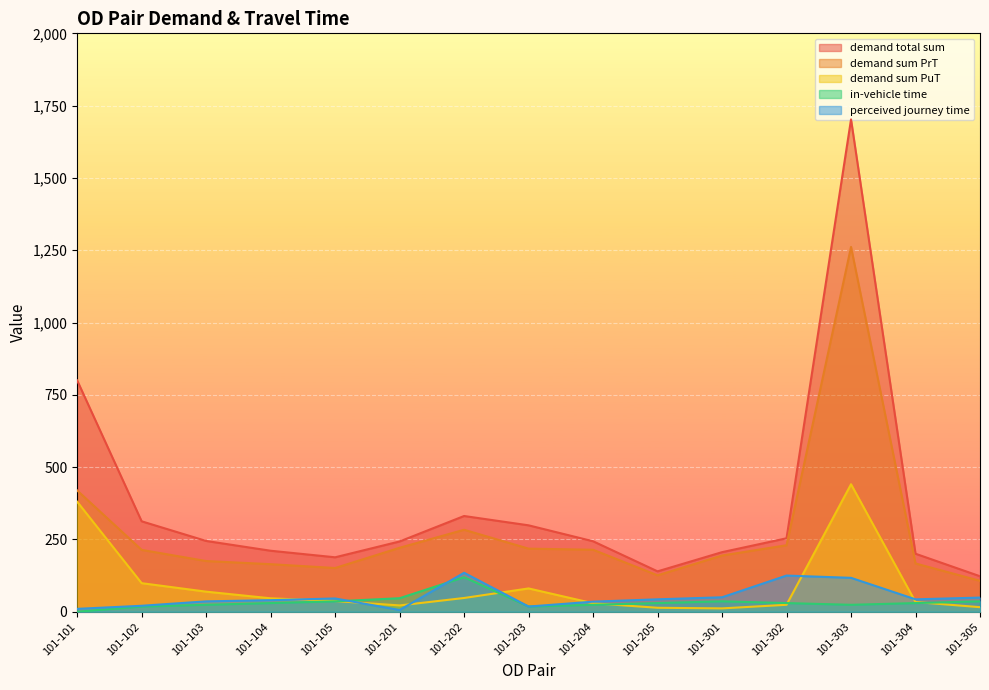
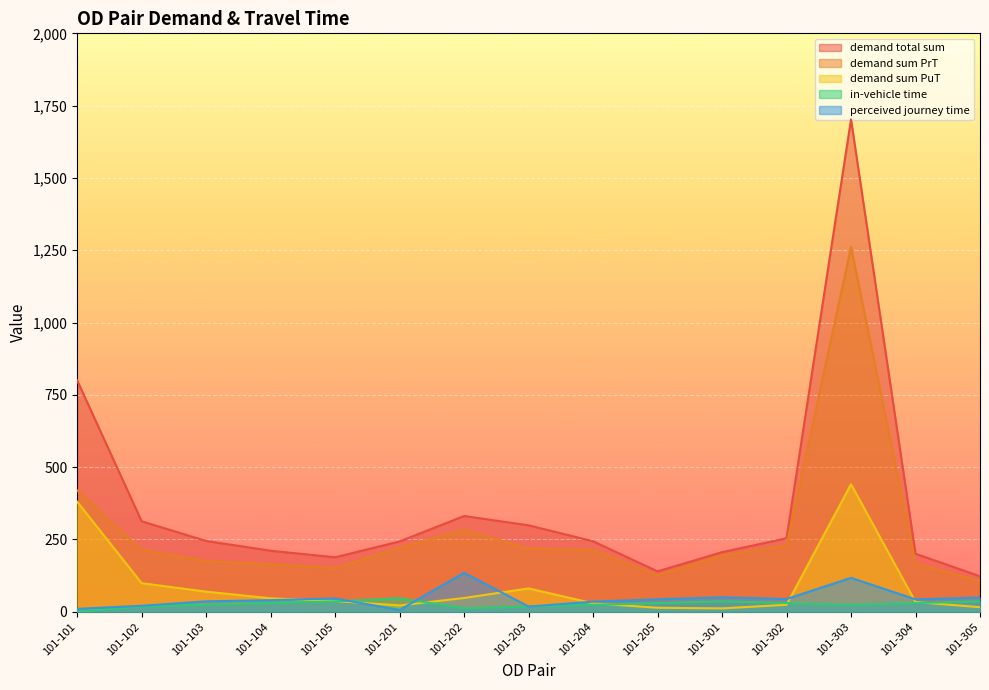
in-vehicle time, 101-202: 120 -> 10
perceived journey time, 101-302: 130 -> 40
